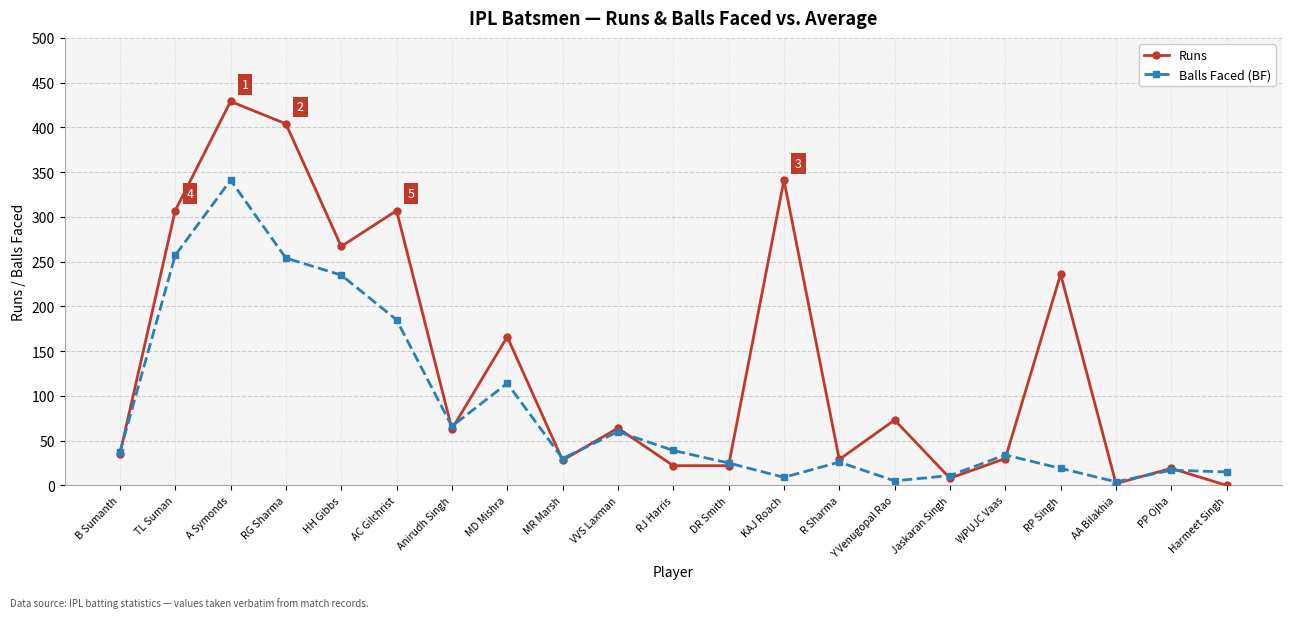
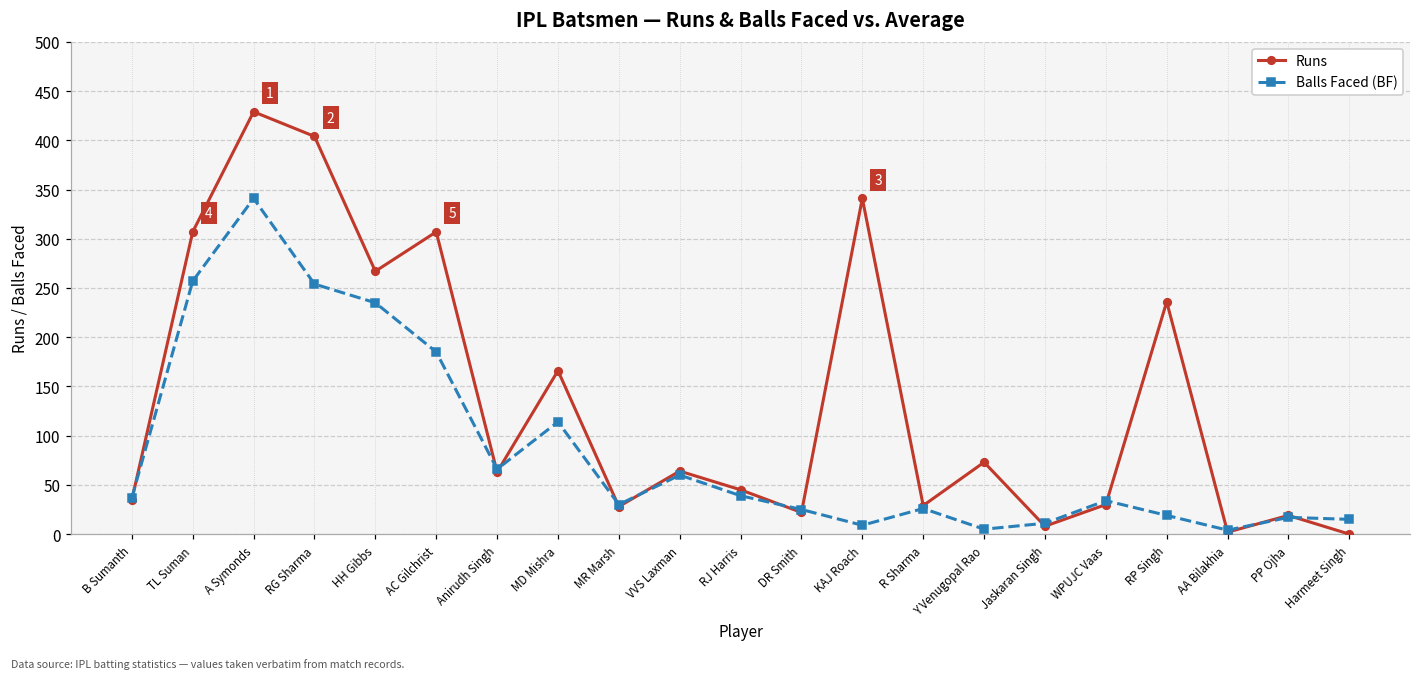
Runs, RJ Harris: 20 -> 50
